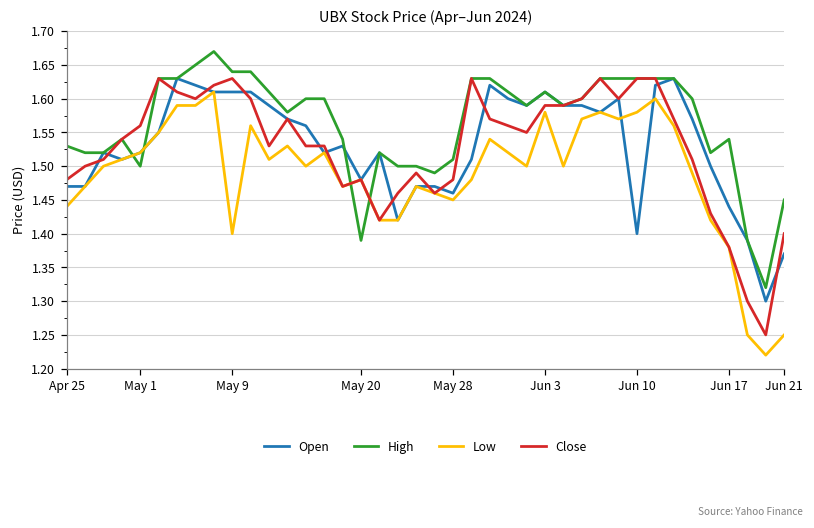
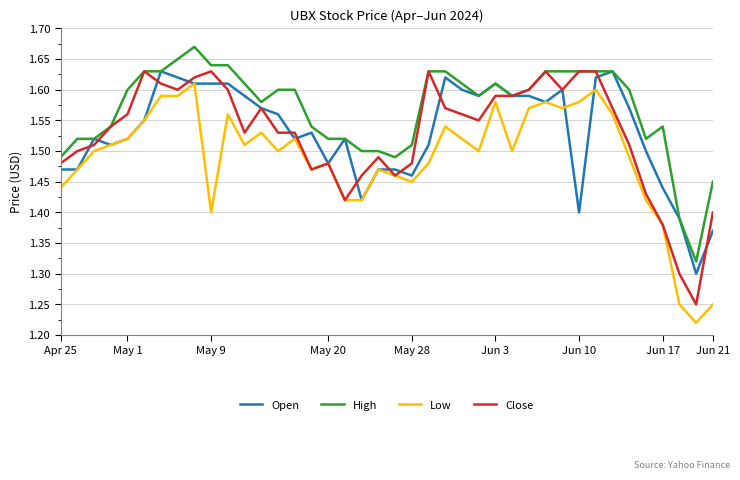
High, Apr 25: 1.53 -> 1.49
High, May 1: 1.5 -> 1.6
High, May 20: 1.39 -> 1.52
